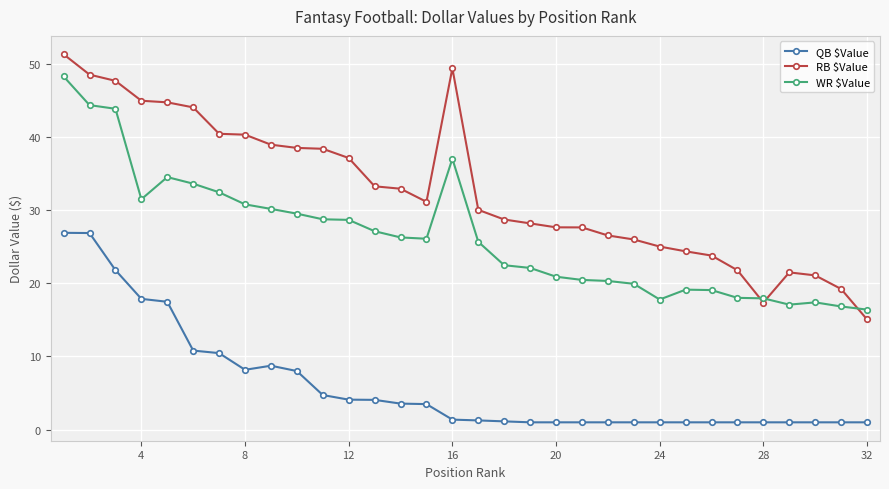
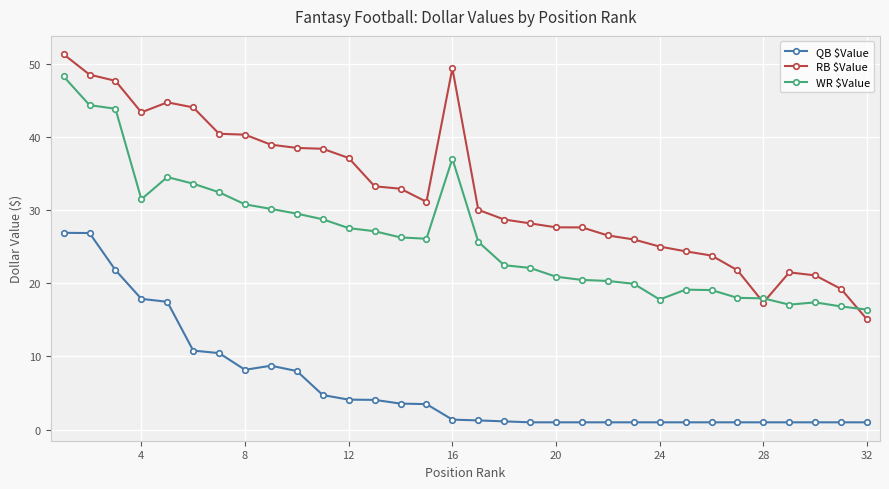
RB $Value, 4: 45 -> 43
WR $Value, 12: 29 -> 28
